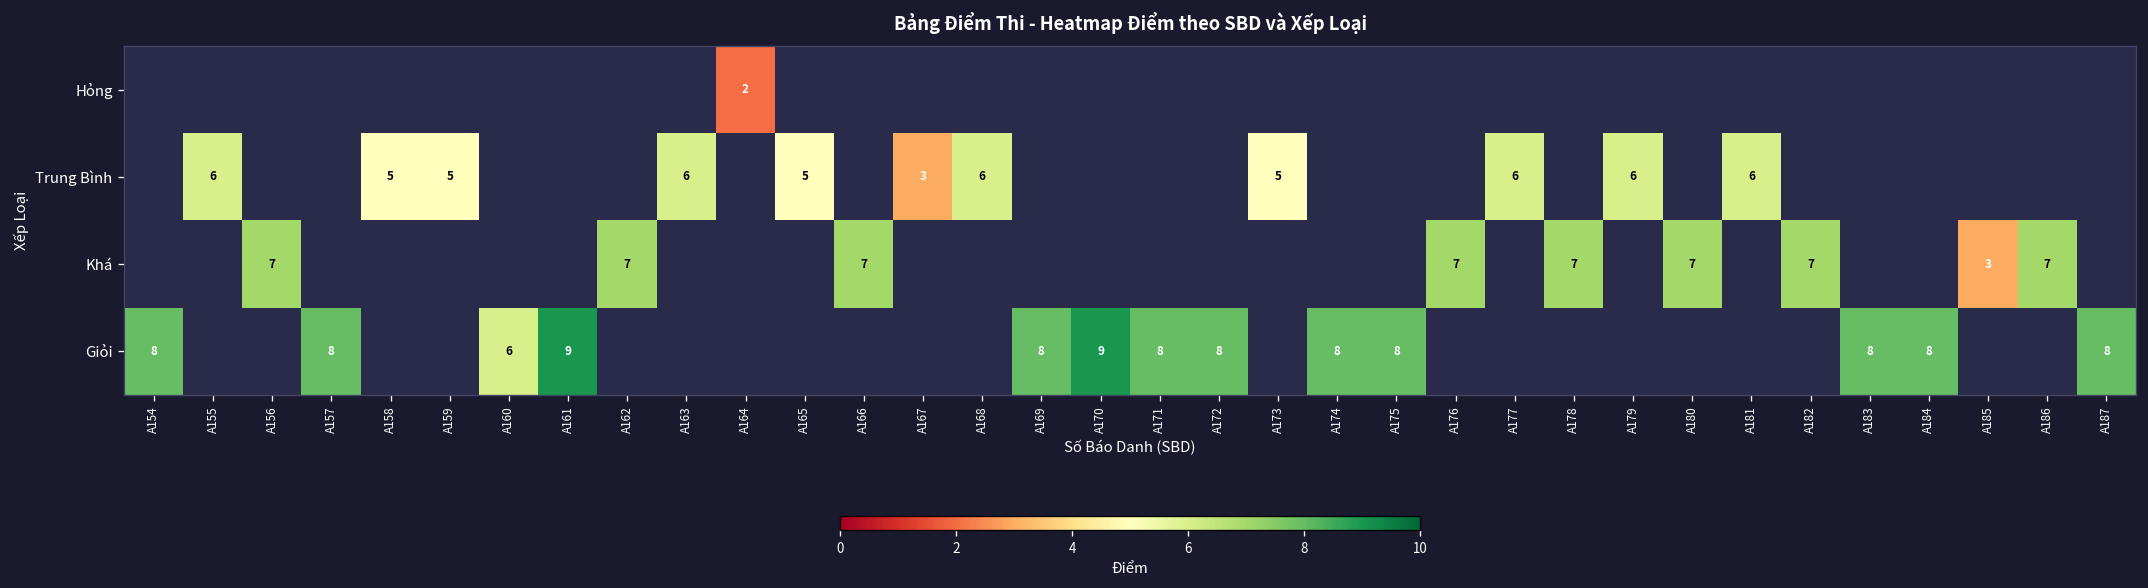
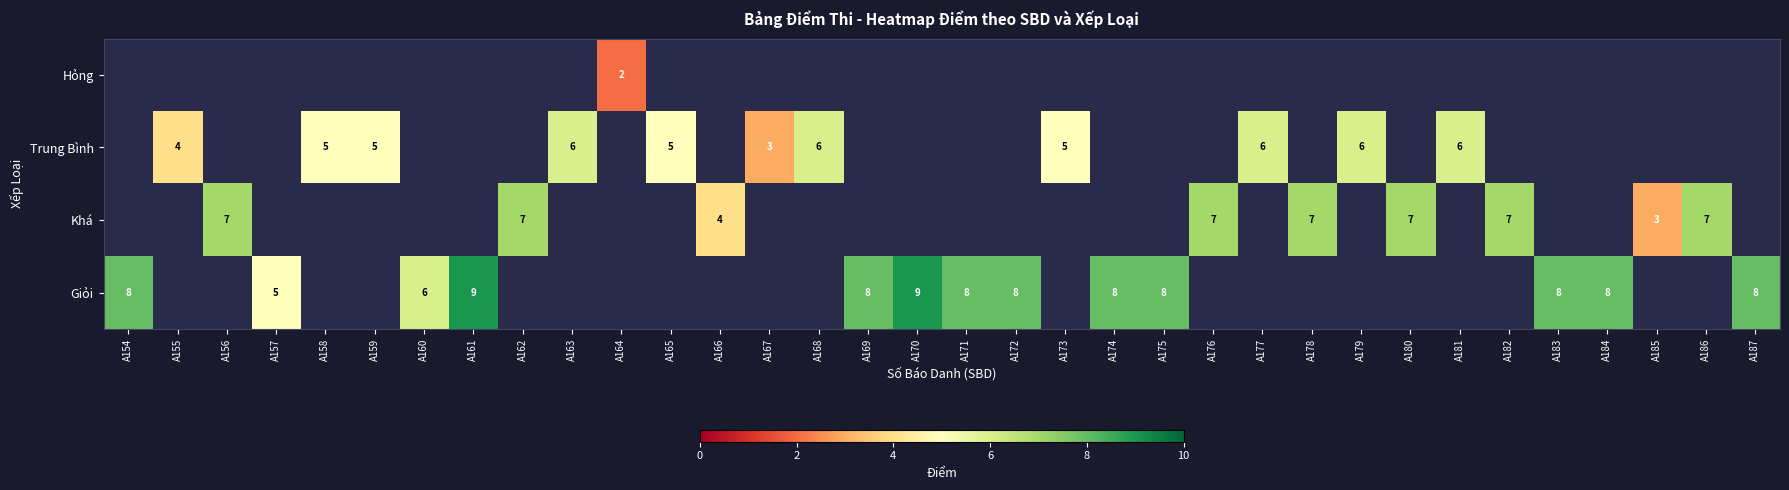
Trung Bình, A155: 6 -> 4
Khá, A166: 7 -> 4
Giỏi, A157: 8 -> 5
